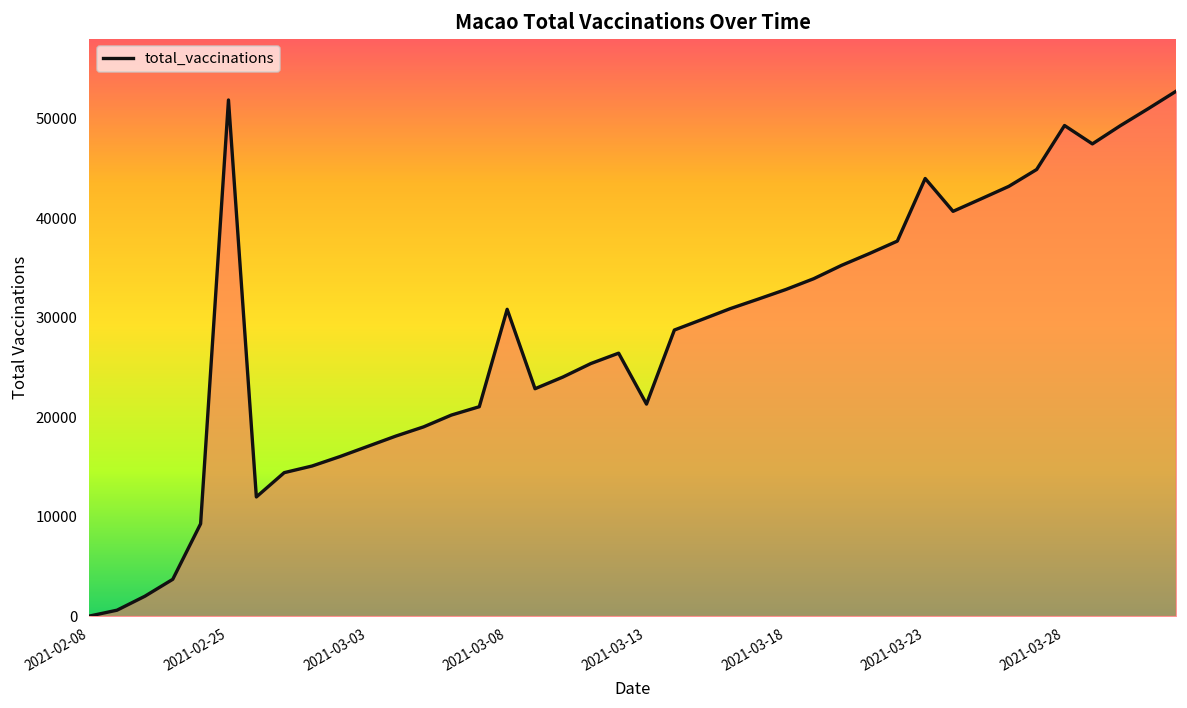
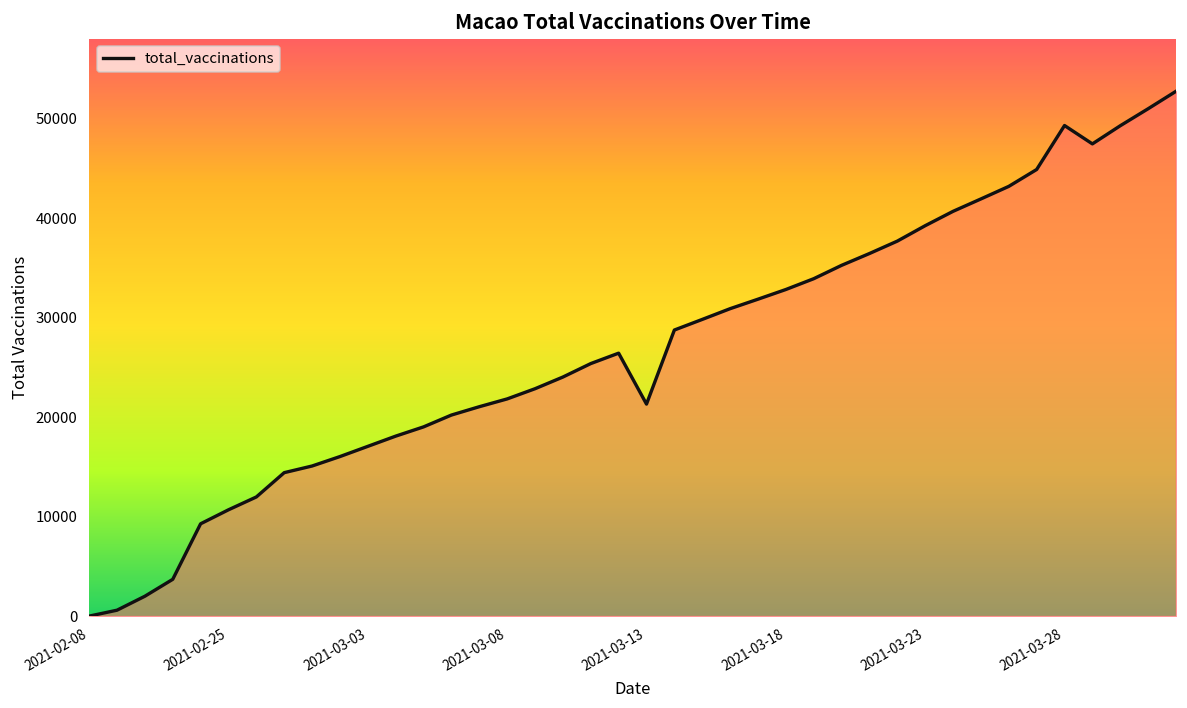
2021-02-25: 52000 -> 11000
2021-03-08: 31000 -> 22000
2021-03-23: 44000 -> 39000
